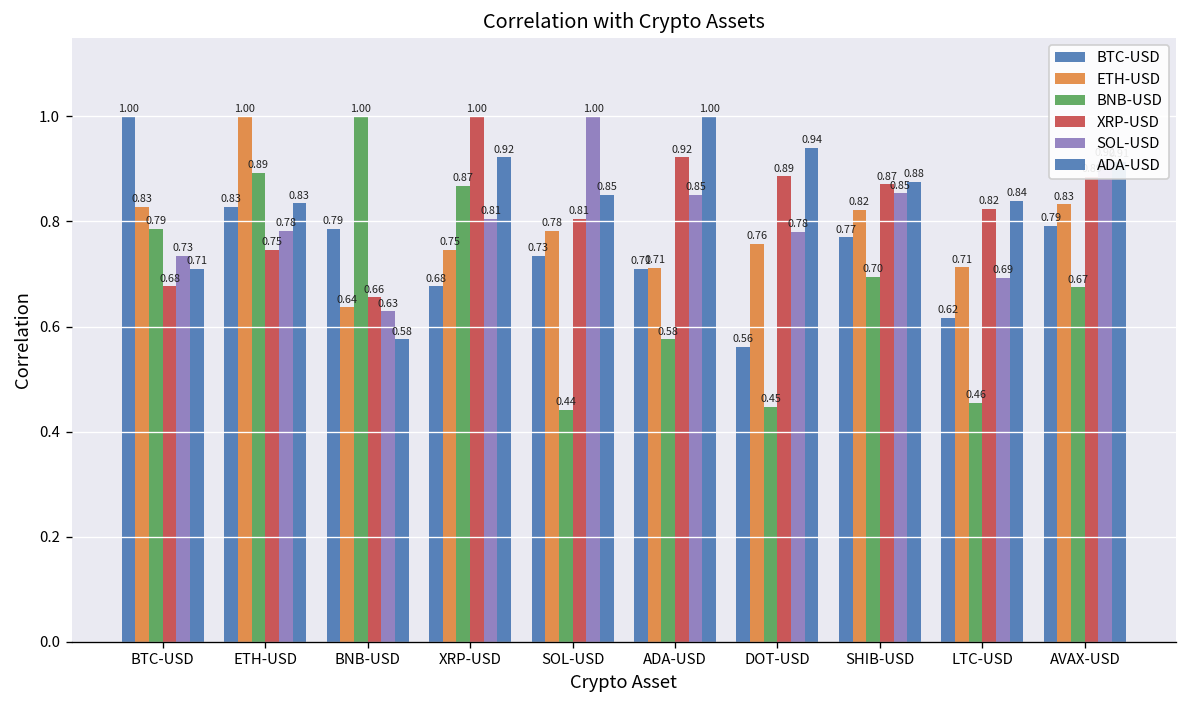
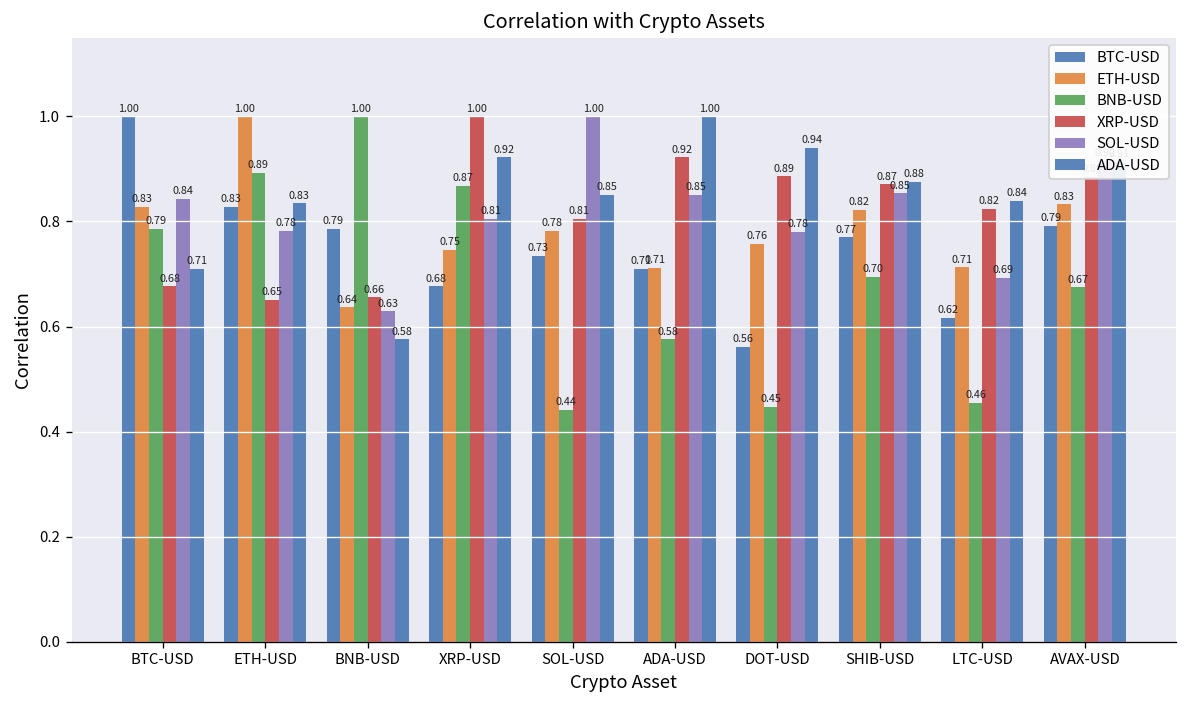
SOL-USD, BTC-USD: 0.73 -> 0.84
XRP-USD, ETH-USD: 0.75 -> 0.65
